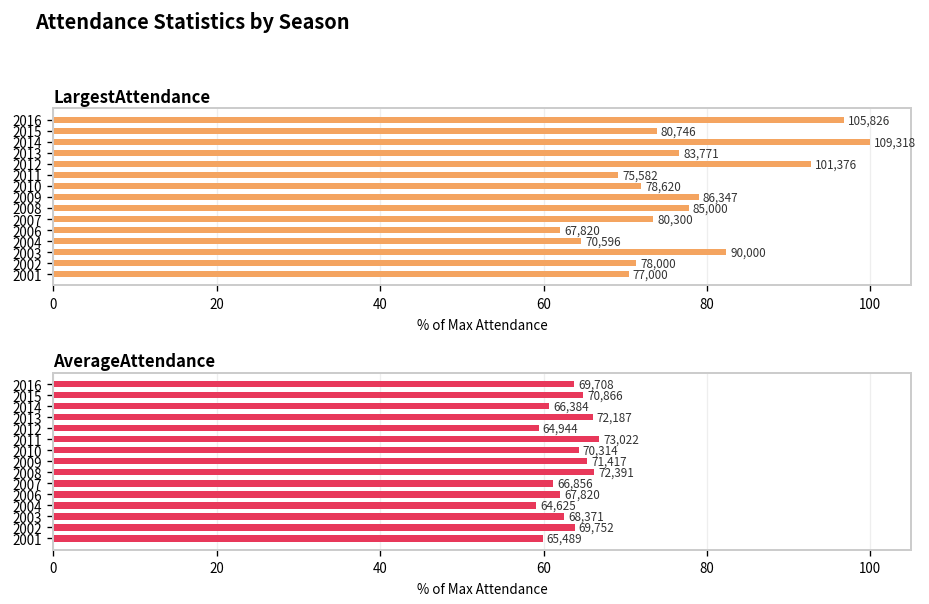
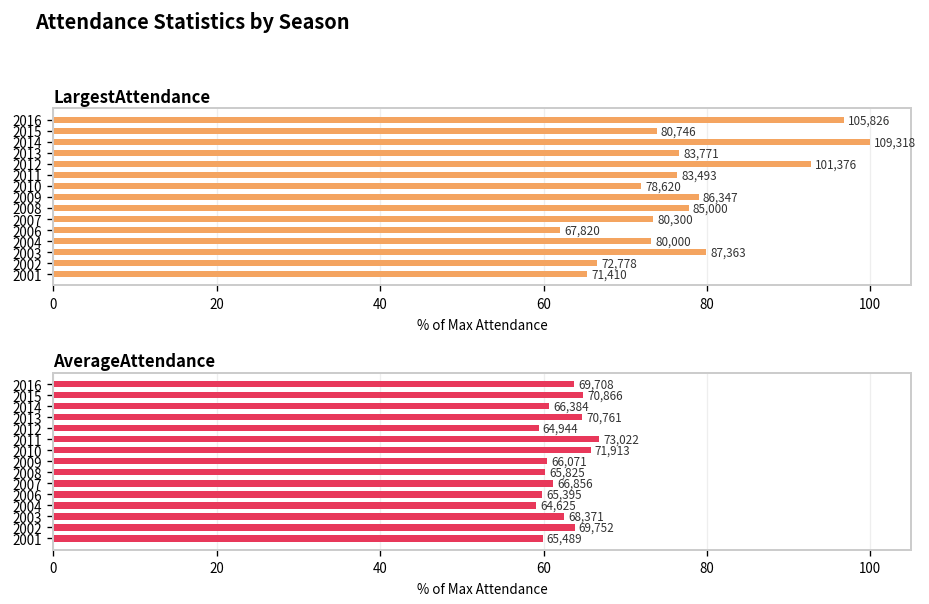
LargestAttendance, 2011: 75,582 -> 83,493
LargestAttendance, 2004: 70,596 -> 80,000
LargestAttendance, 2003: 90,000 -> 87,363
LargestAttendance, 2002: 78,000 -> 72,778
LargestAttendance, 2001: 77,000 -> 71,410
AverageAttendance, 2013: 72,187 -> 70,761
AverageAttendance, 2010: 70,314 -> 71,913
AverageAttendance, 2009: 71,417 -> 66,071
AverageAttendance, 2008: 72,391 -> 65,825
AverageAttendance, 2006: 67,820 -> 65,395
